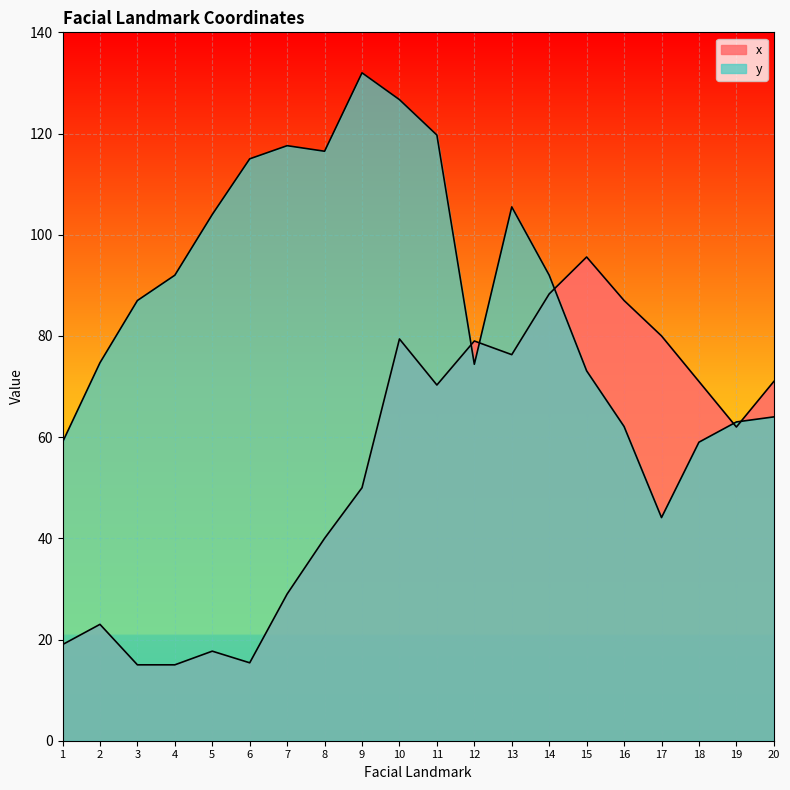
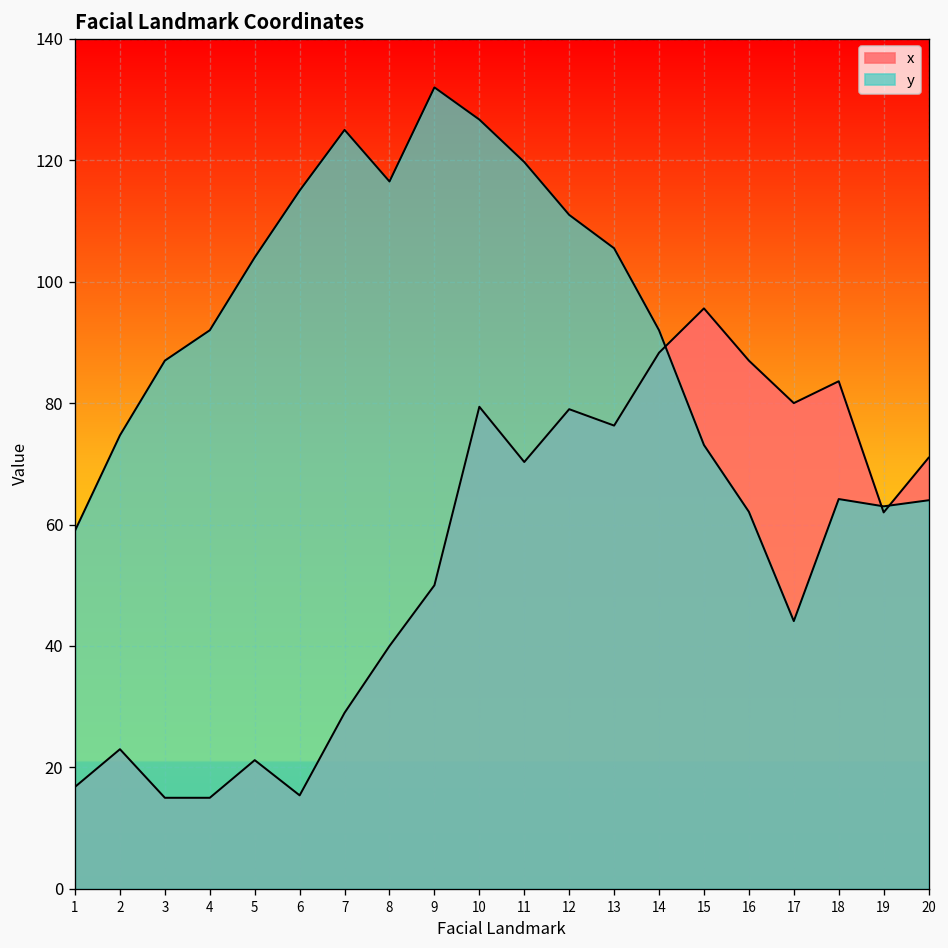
x, 1: 19 -> 17
x, 5: 18 -> 21
y, 7: 118 -> 125
y, 12: 74 -> 111
x, 18: 71 -> 84
y, 18: 59 -> 64
